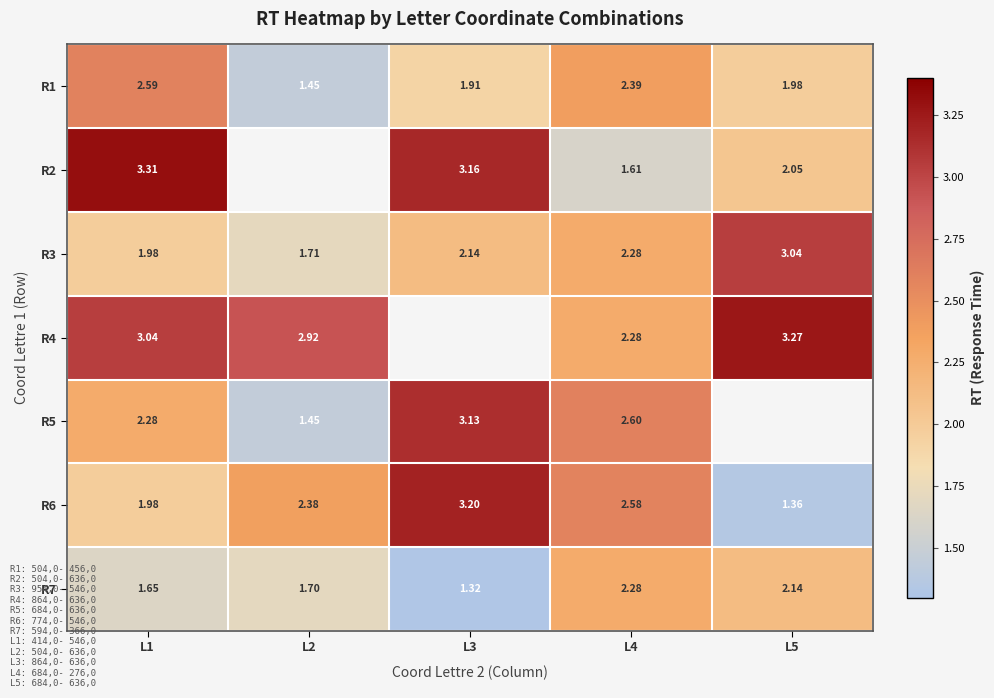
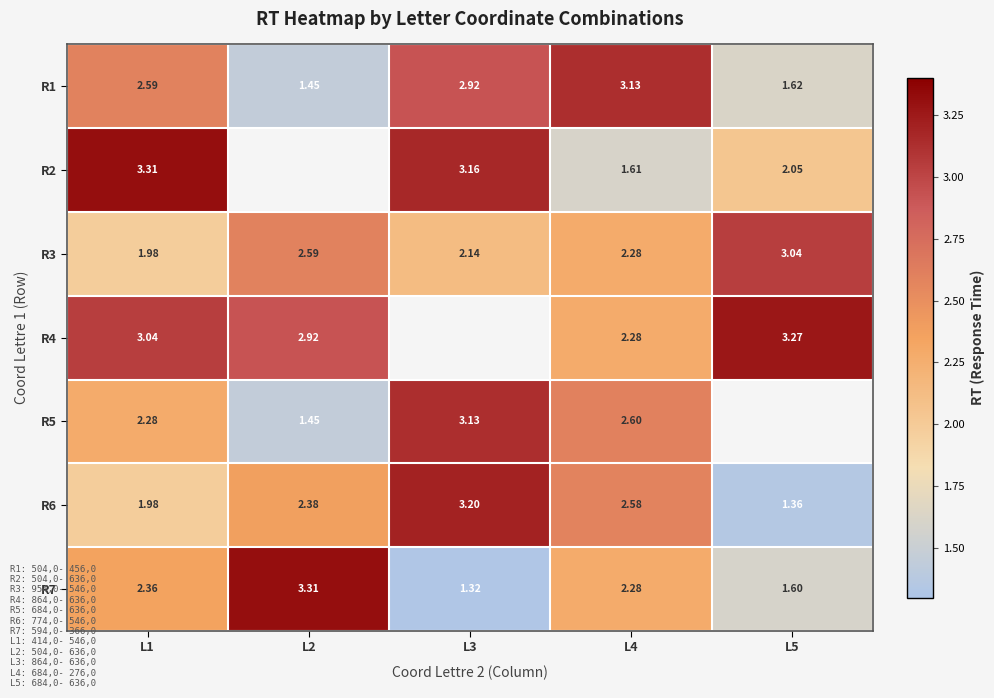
R1, L3: 1.91 -> 2.92
R1, L4: 2.39 -> 3.13
R1, L5: 1.98 -> 1.62
R3, L2: 1.71 -> 2.59
R7, L1: 1.65 -> 2.36
R7, L2: 1.70 -> 3.31
R7, L5: 2.14 -> 1.60
